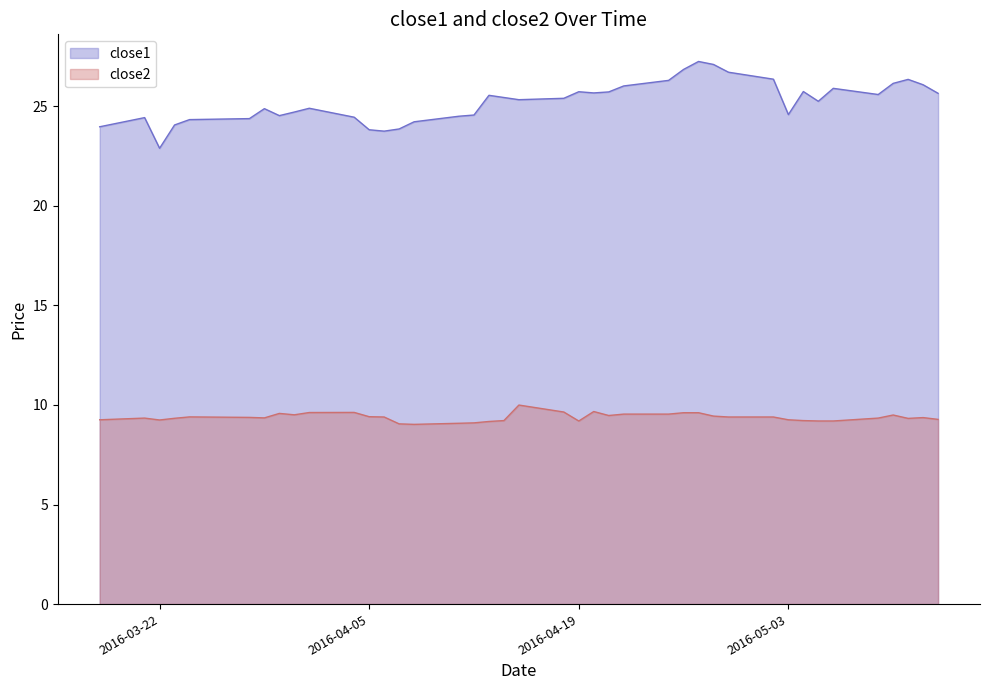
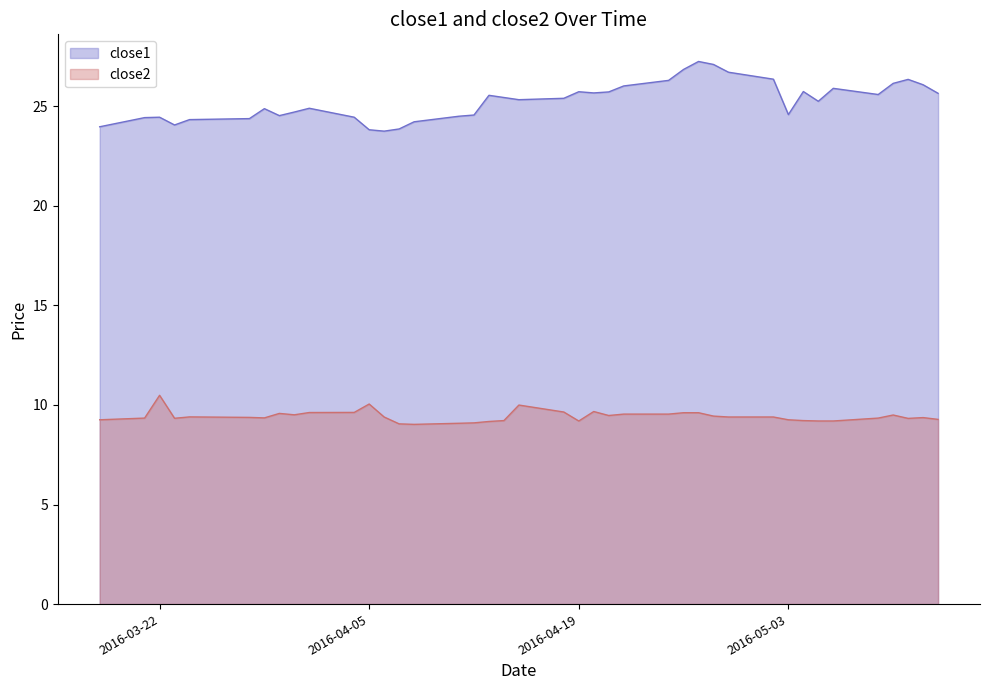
close1, 2016-03-22: 22.9 -> 24.5
close2, 2016-03-22: 9.2 -> 10.5
close2, 2016-04-05: 9.4 -> 10.0
